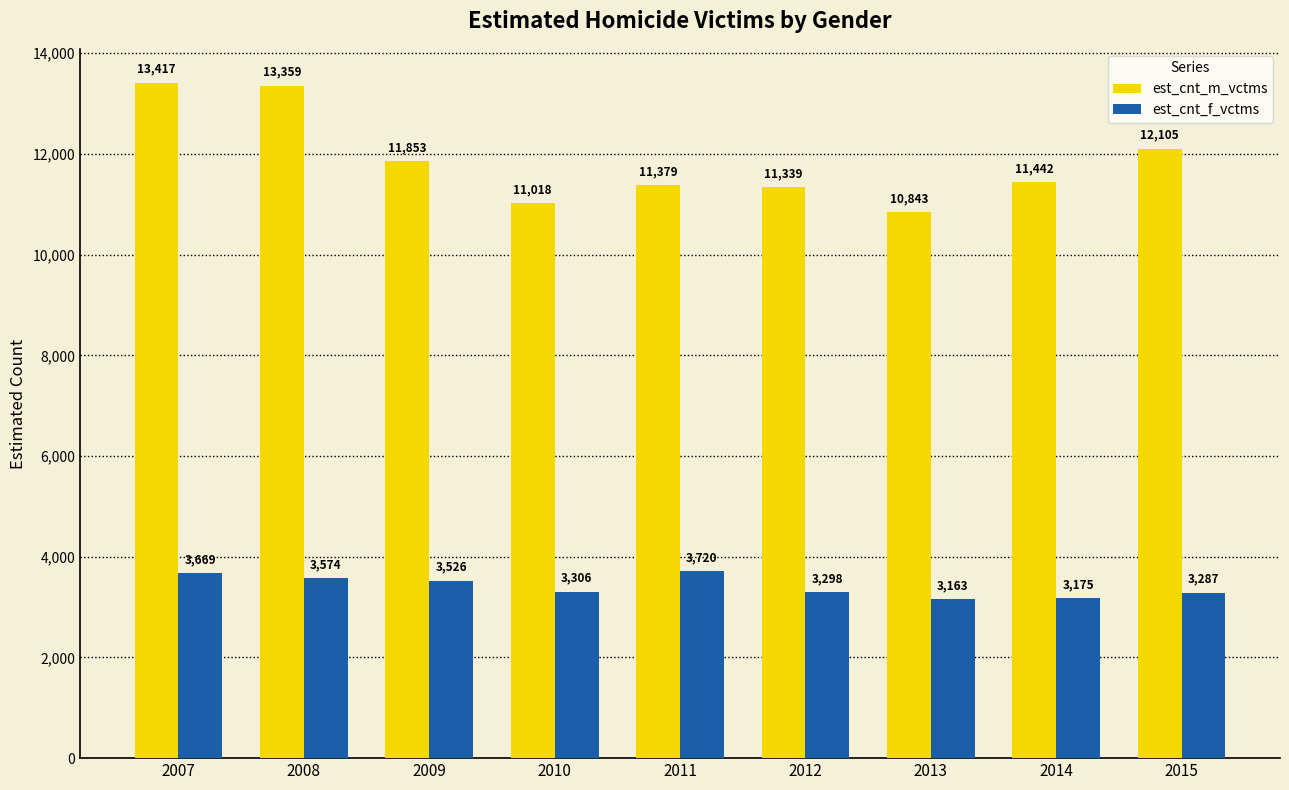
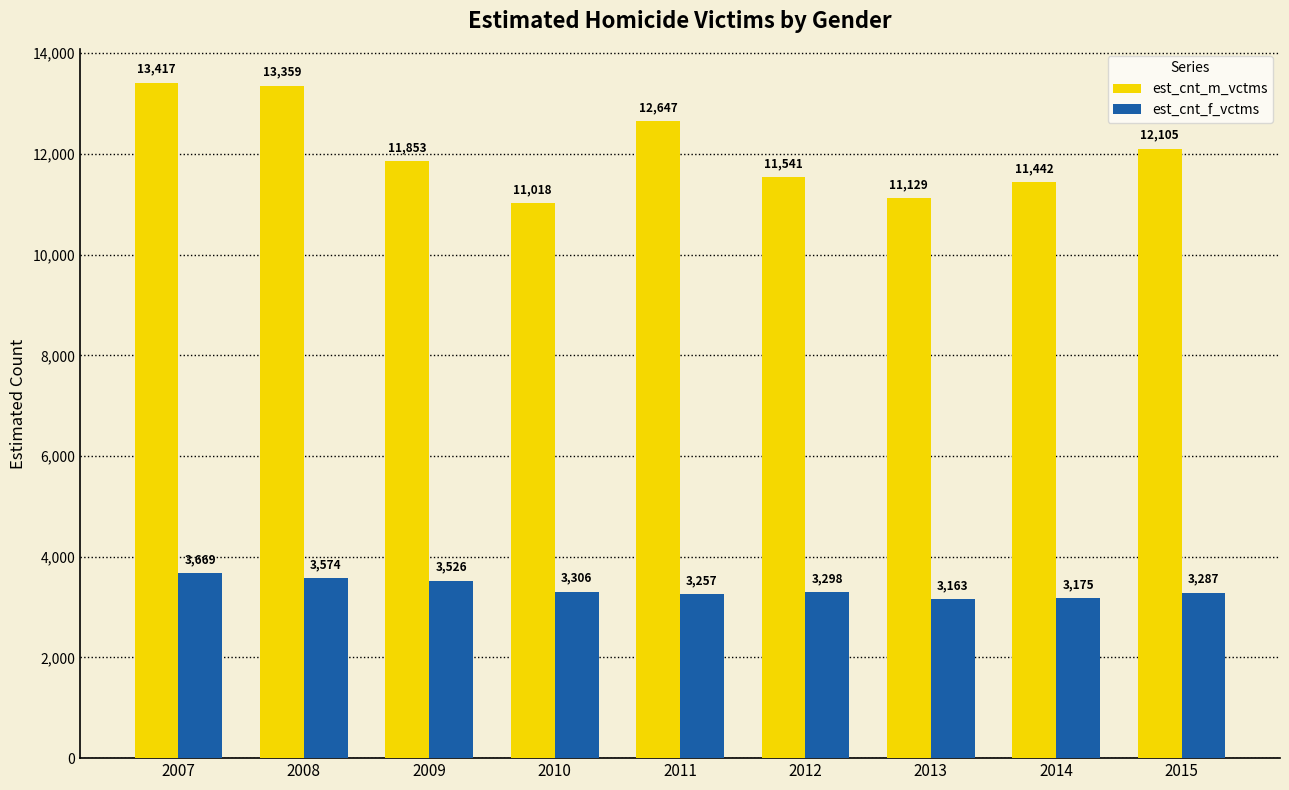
est_cnt_m_vctms, 2011: 11,379 -> 12,647
est_cnt_f_vctms, 2011: 3,720 -> 3,257
est_cnt_m_vctms, 2012: 11,339 -> 11,541
est_cnt_m_vctms, 2013: 10,843 -> 11,129
